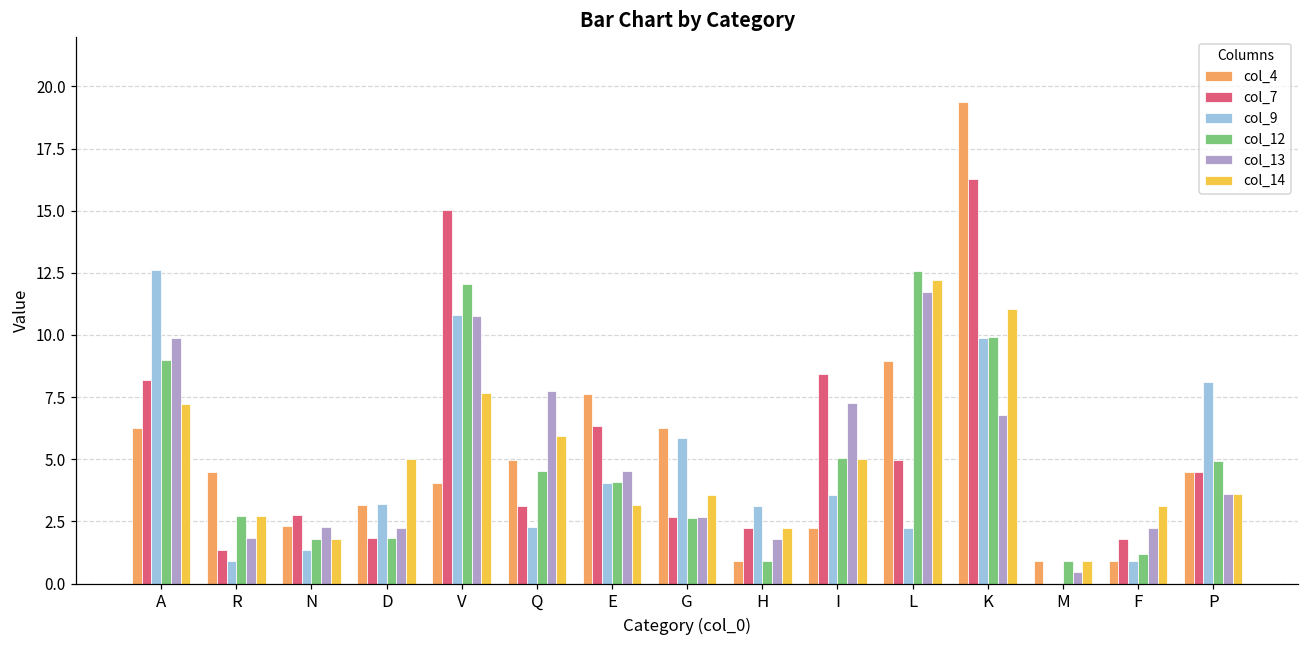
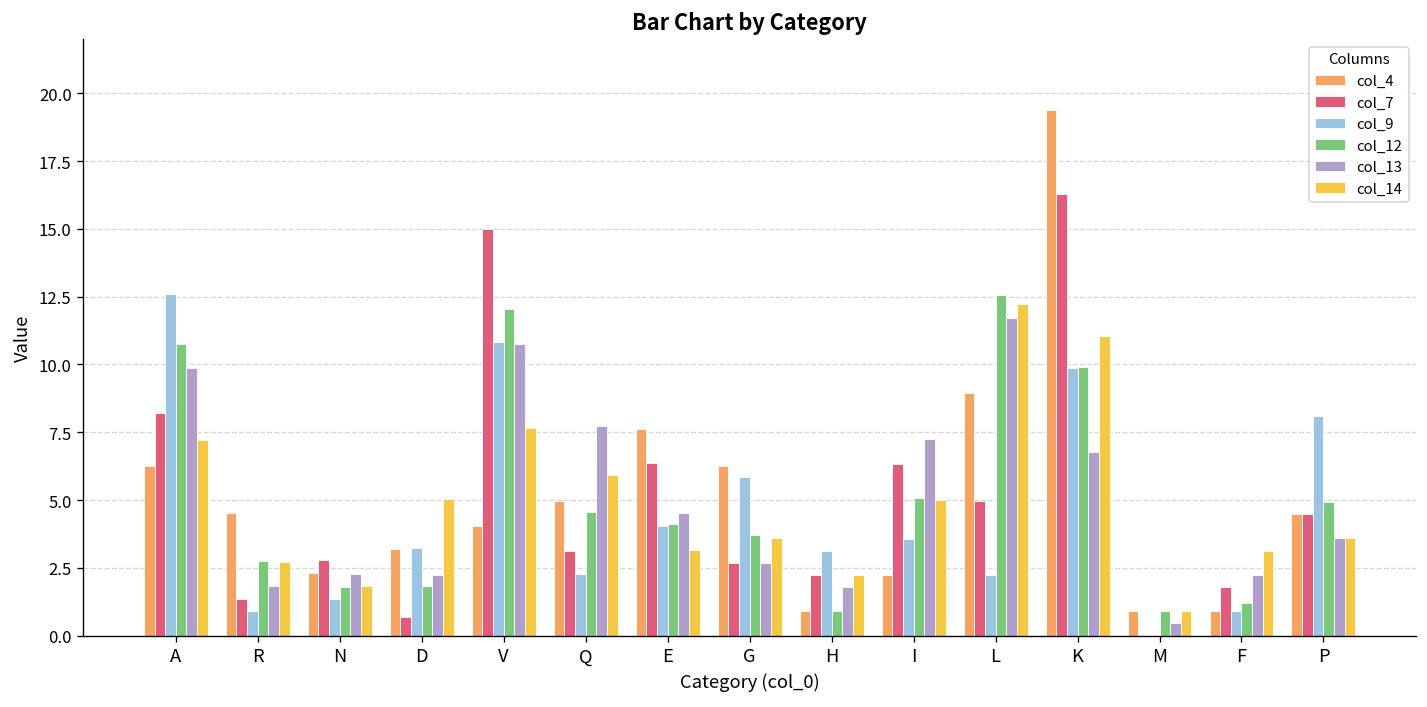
col_12, A: 9.0 -> 10.7
col_7, D: 1.8 -> 0.7
col_12, G: 2.6 -> 3.7
col_7, I: 8.4 -> 6.3
